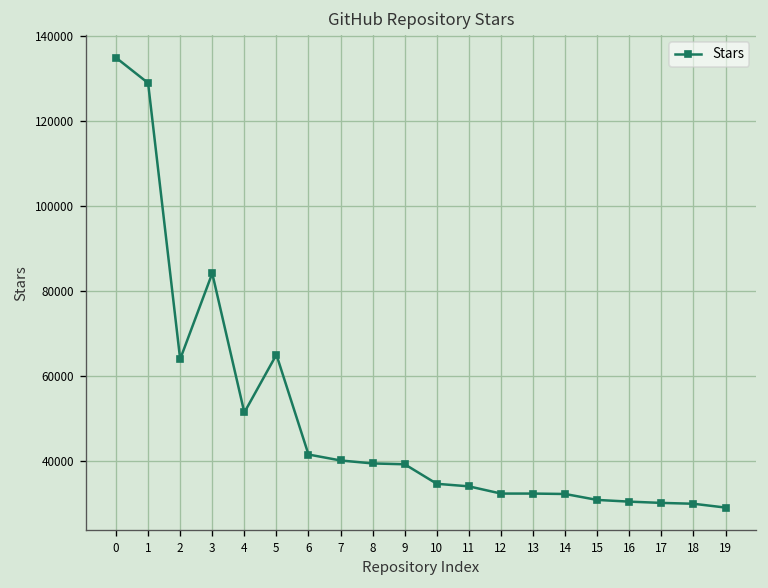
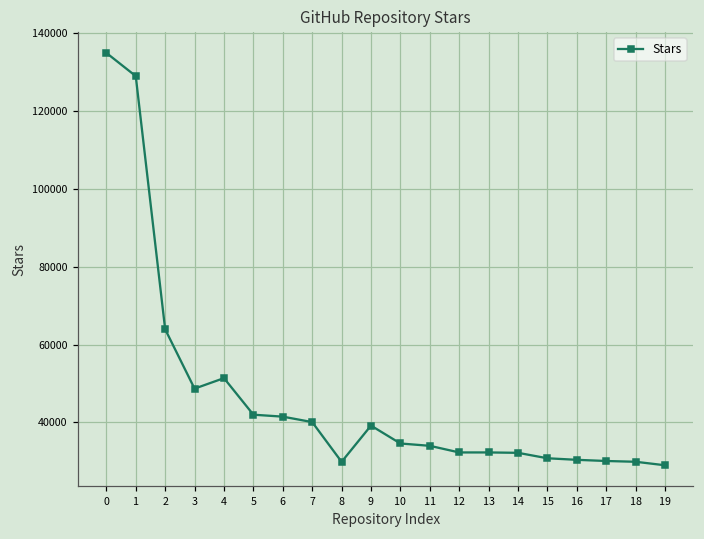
3: 84000 -> 49000
5: 65000 -> 42000
8: 39000 -> 30000
